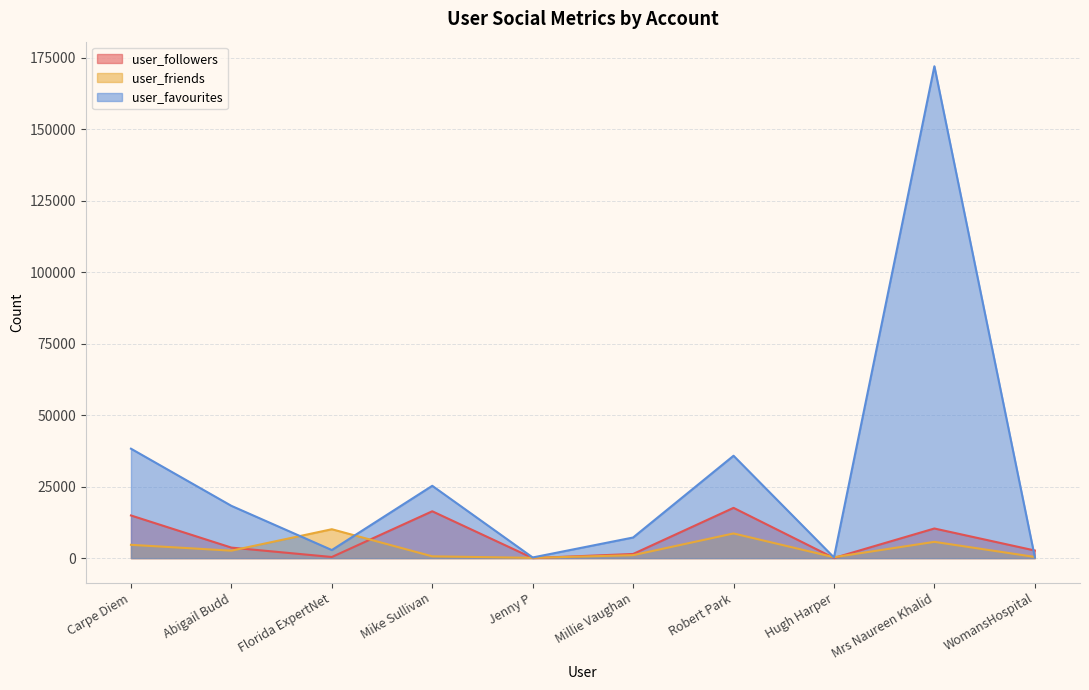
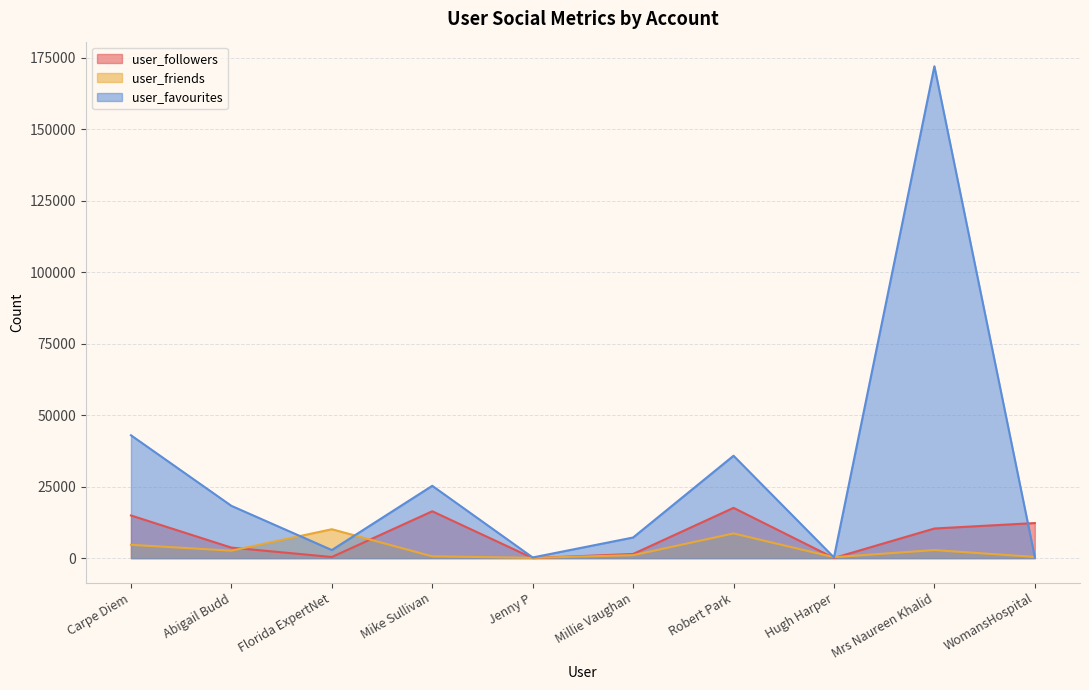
user_favourites, Carpe Diem: 38000 -> 43000
user_friends, Mrs Naureen Khalid: 6000 -> 3000
user_followers, WomansHospital: 3000 -> 12000
